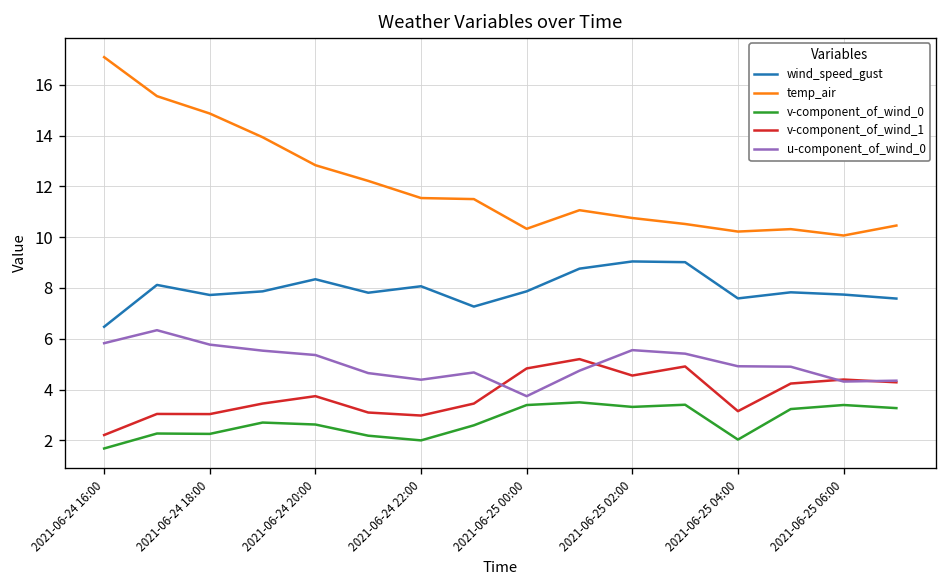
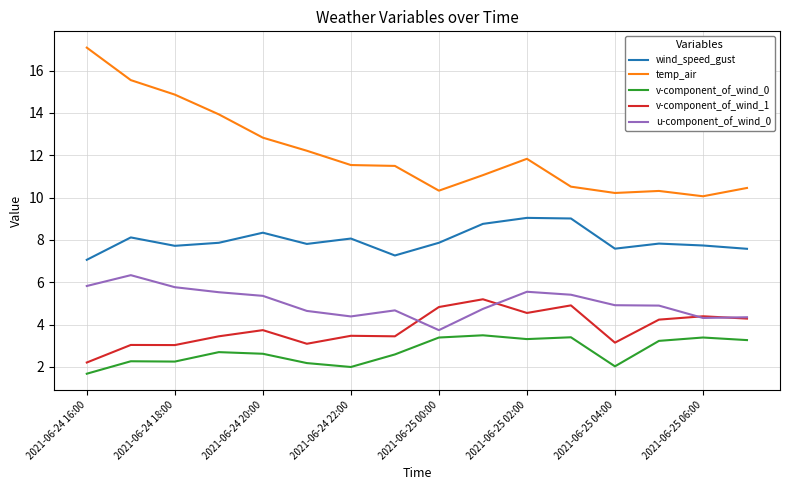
wind_speed_gust, 2021-06-24 16:00: 6.5 -> 7.1
v-component_of_wind_1, 2021-06-24 22:00: 3.0 -> 3.5
temp_air, 2021-06-25 02:00: 10.8 -> 11.8
